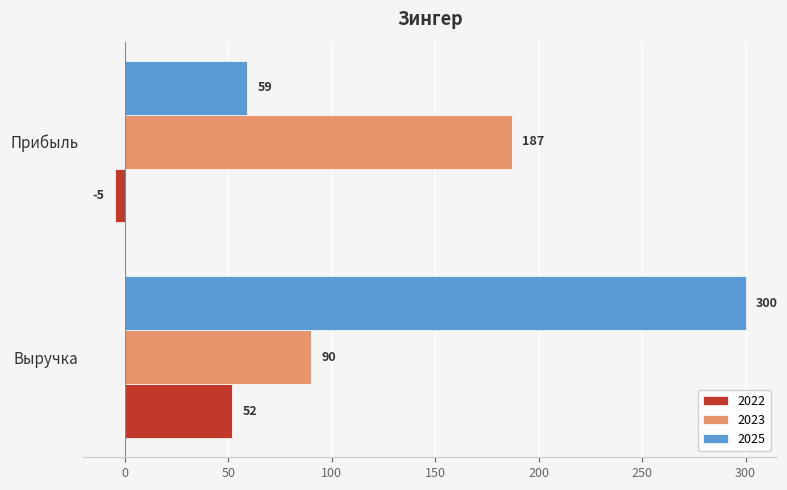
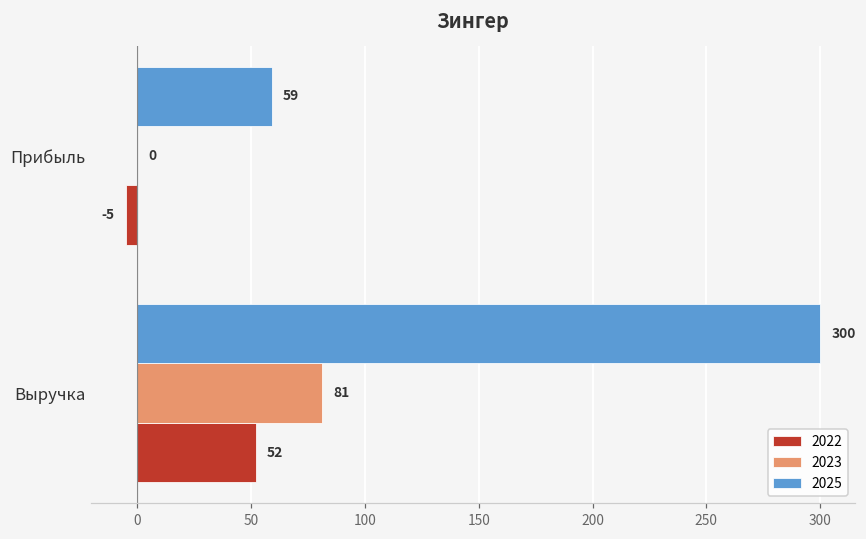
2023, Прибыль: 187 -> 0
2023, Выручка: 90 -> 81
